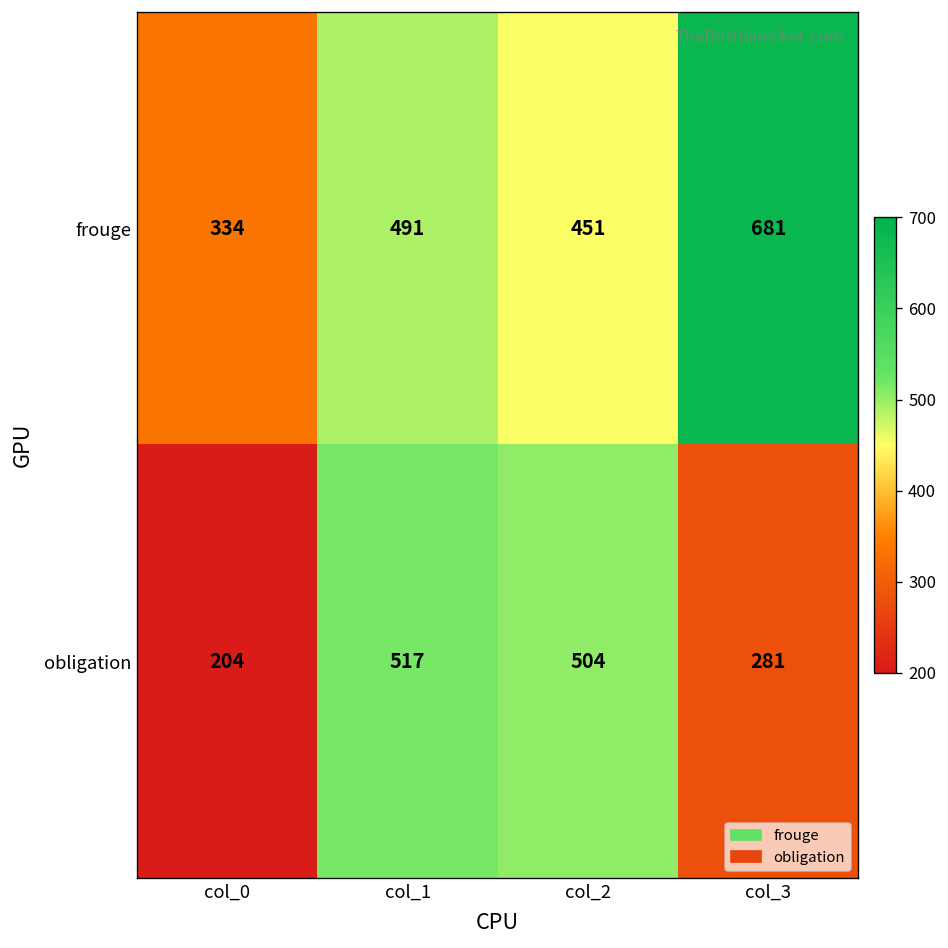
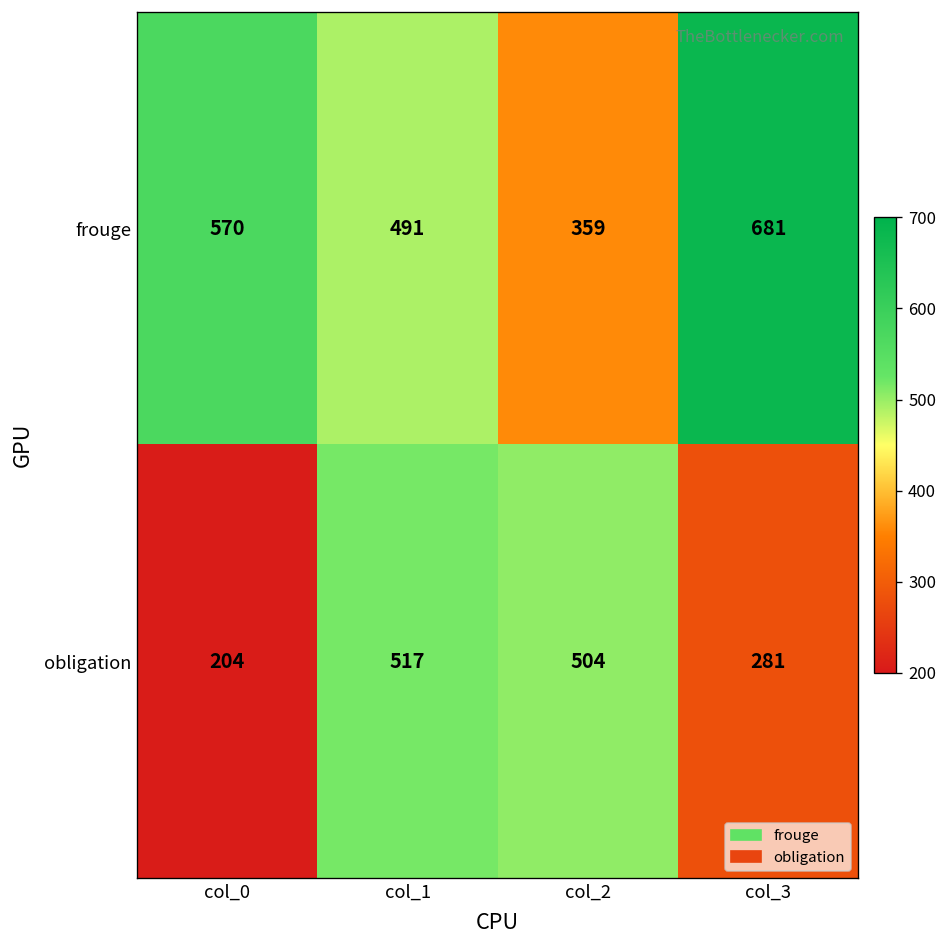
frouge, col_0: 334 -> 570
frouge, col_2: 451 -> 359
